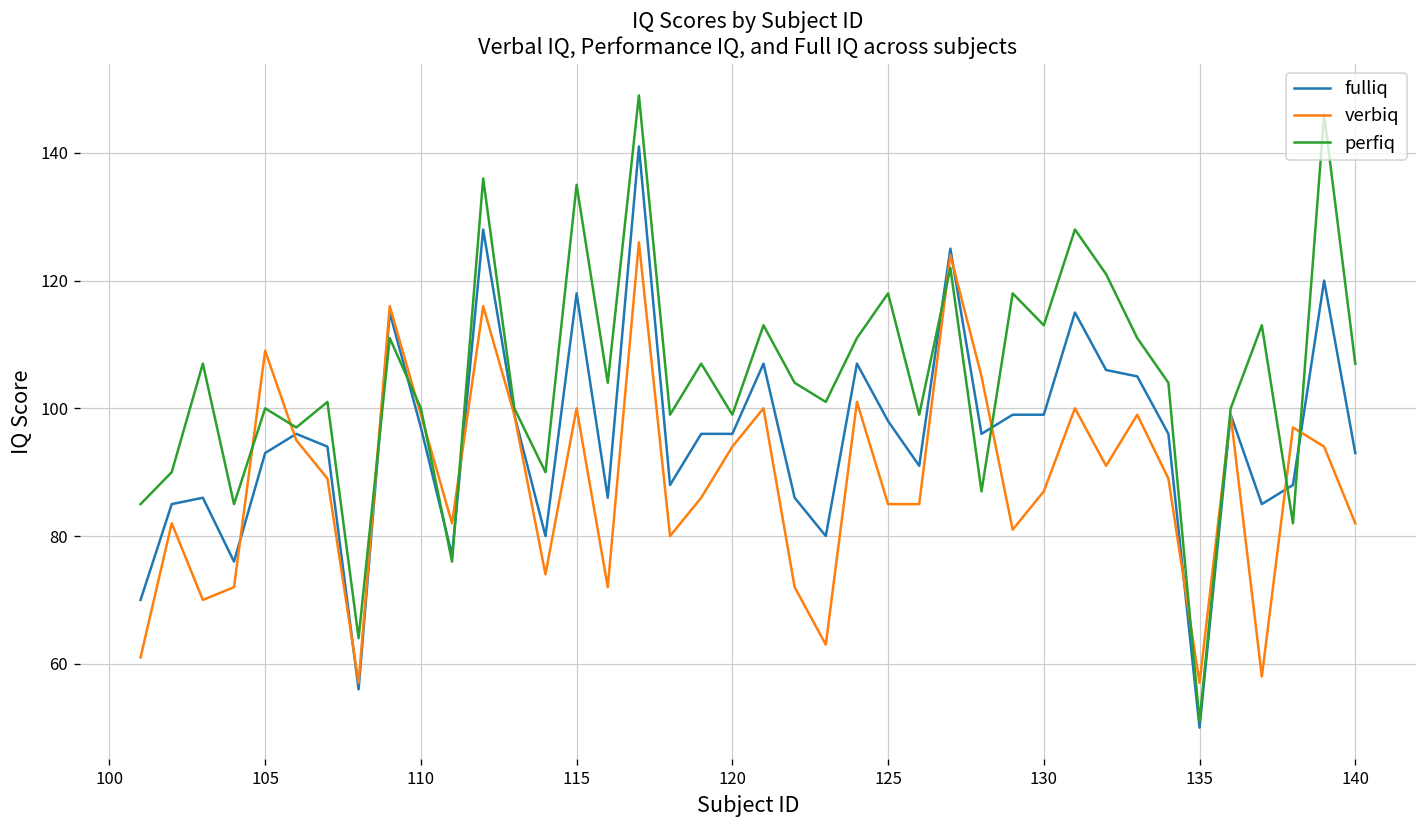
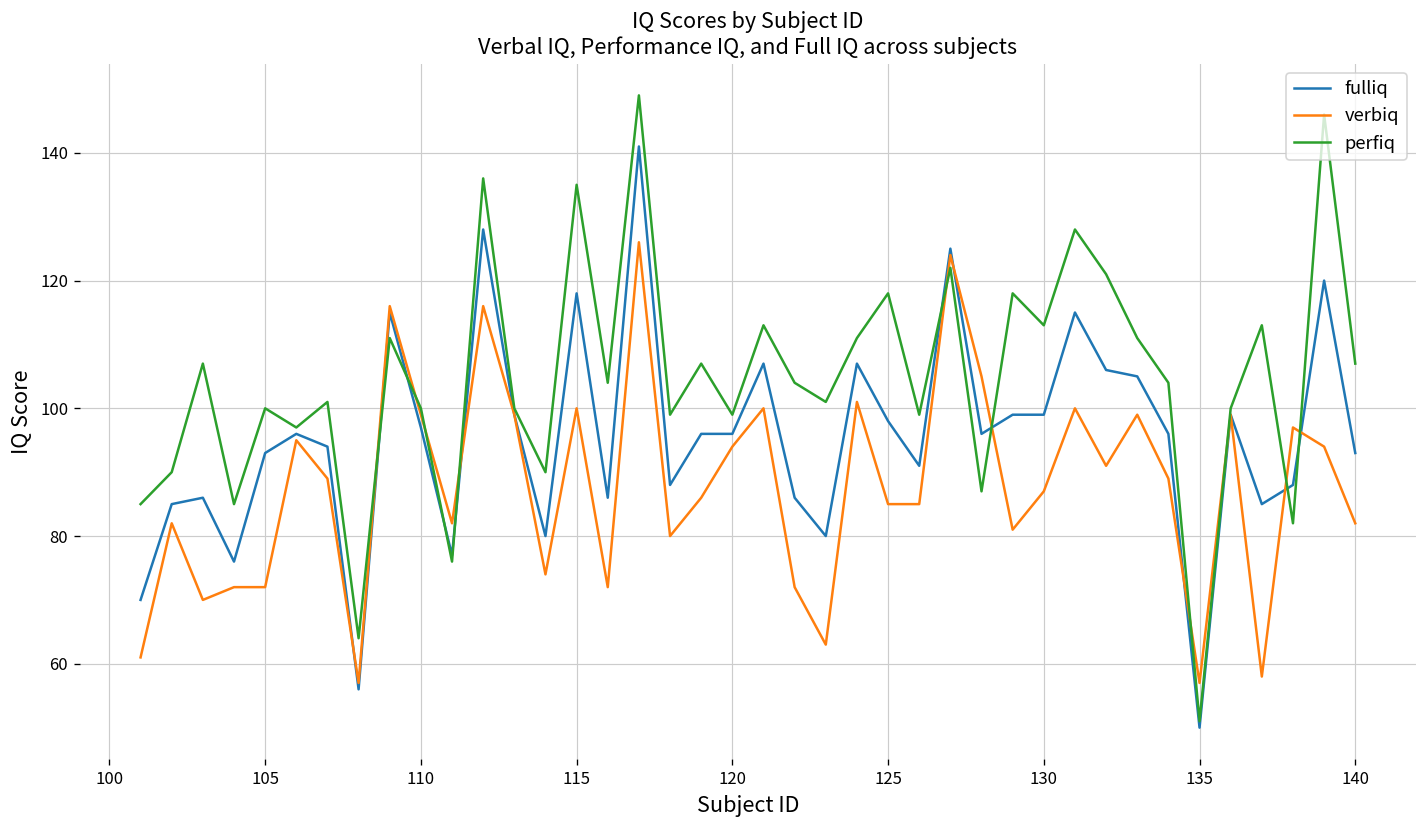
verbiq, 105: 109 -> 72
